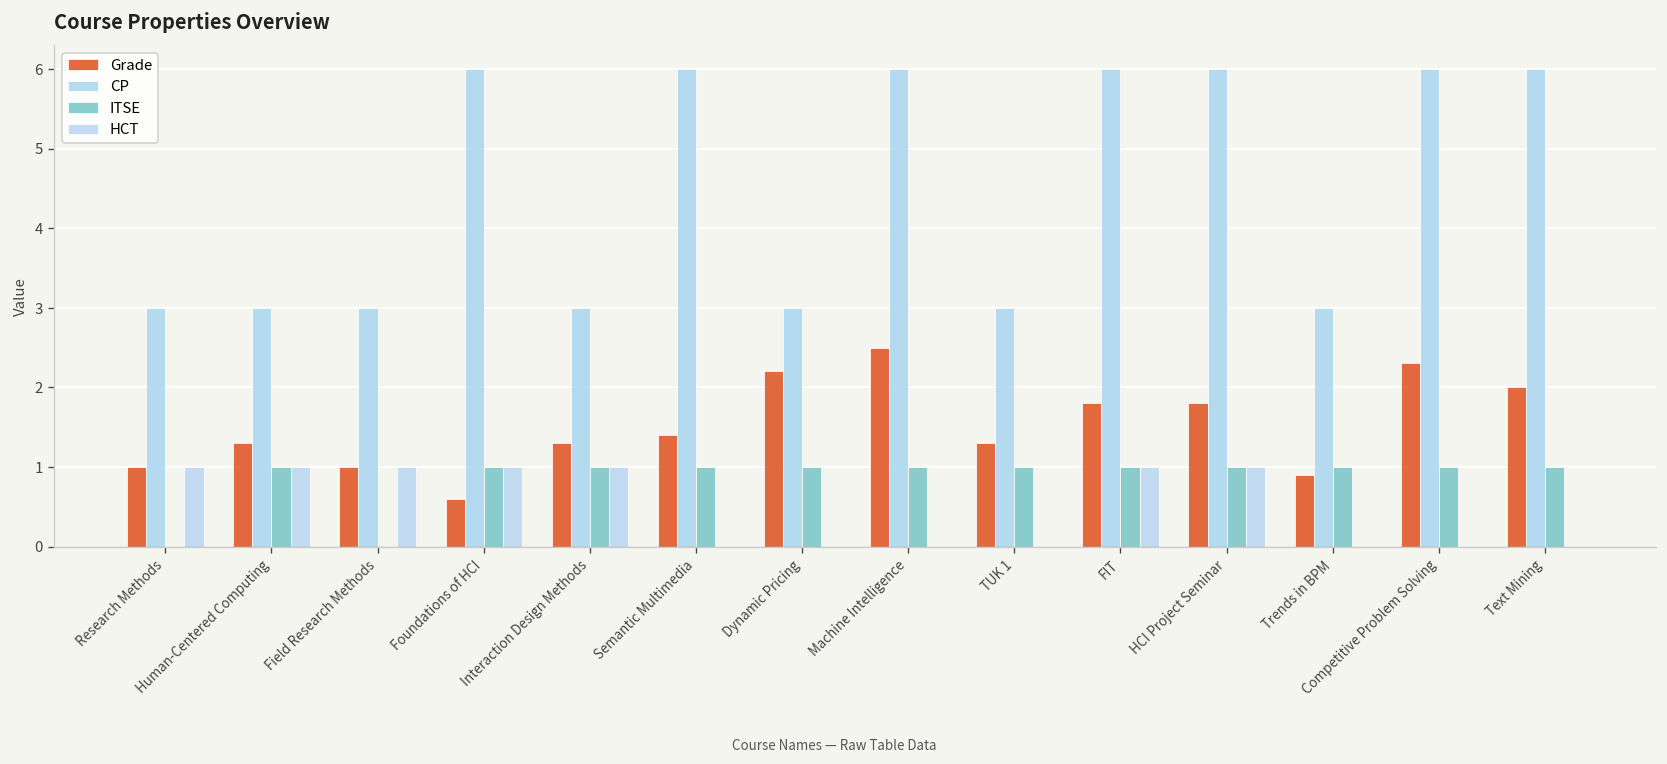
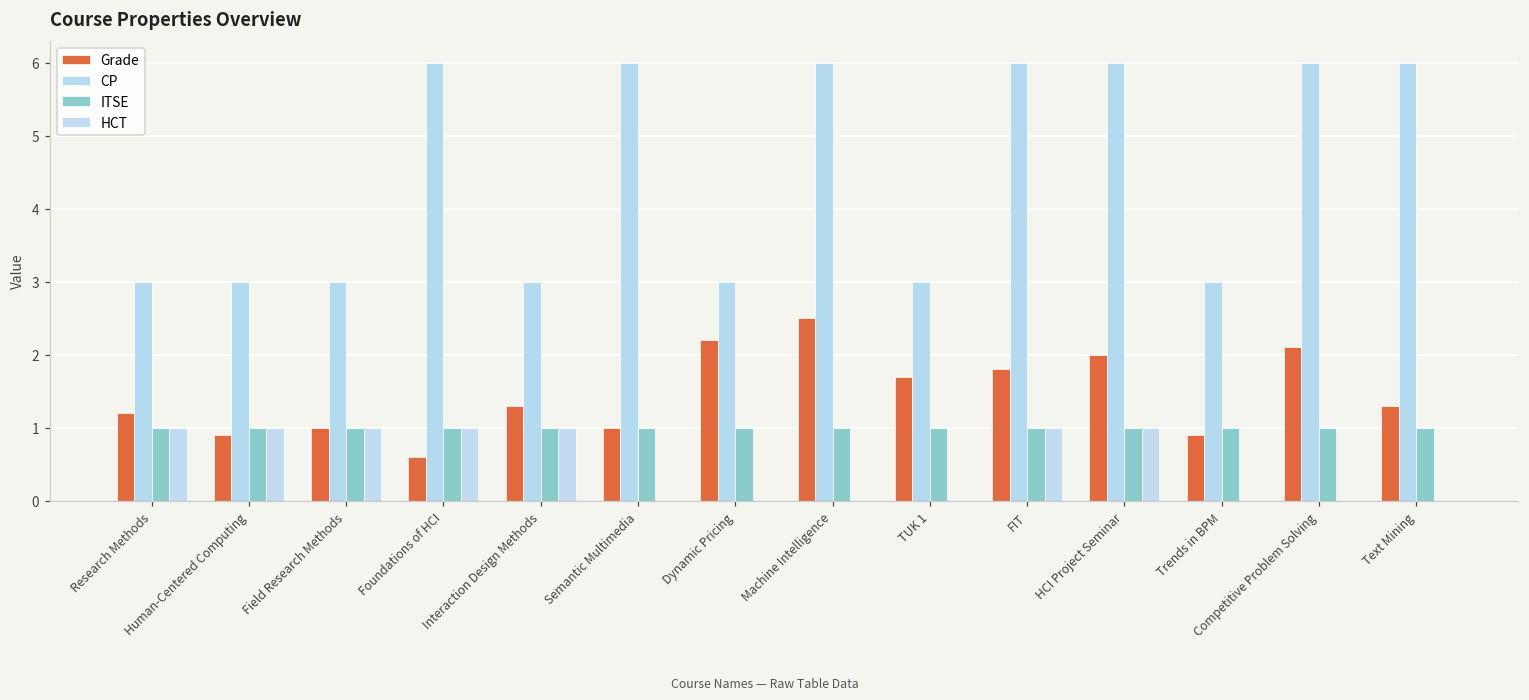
Grade, Research Methods: 1.0 -> 1.2
ITSE, Research Methods: 0 -> 1
Grade, Human-Centered Computing: 1.3 -> 0.9
ITSE, Field Research Methods: 0 -> 1
Grade, Semantic Multimedia: 1.4 -> 1.0
Grade, TUK 1: 1.3 -> 1.7
Grade, HCI Project Seminar: 1.8 -> 2.0
Grade, Competitive Problem Solving: 2.3 -> 2.1
Grade, Text Mining: 2.0 -> 1.3
